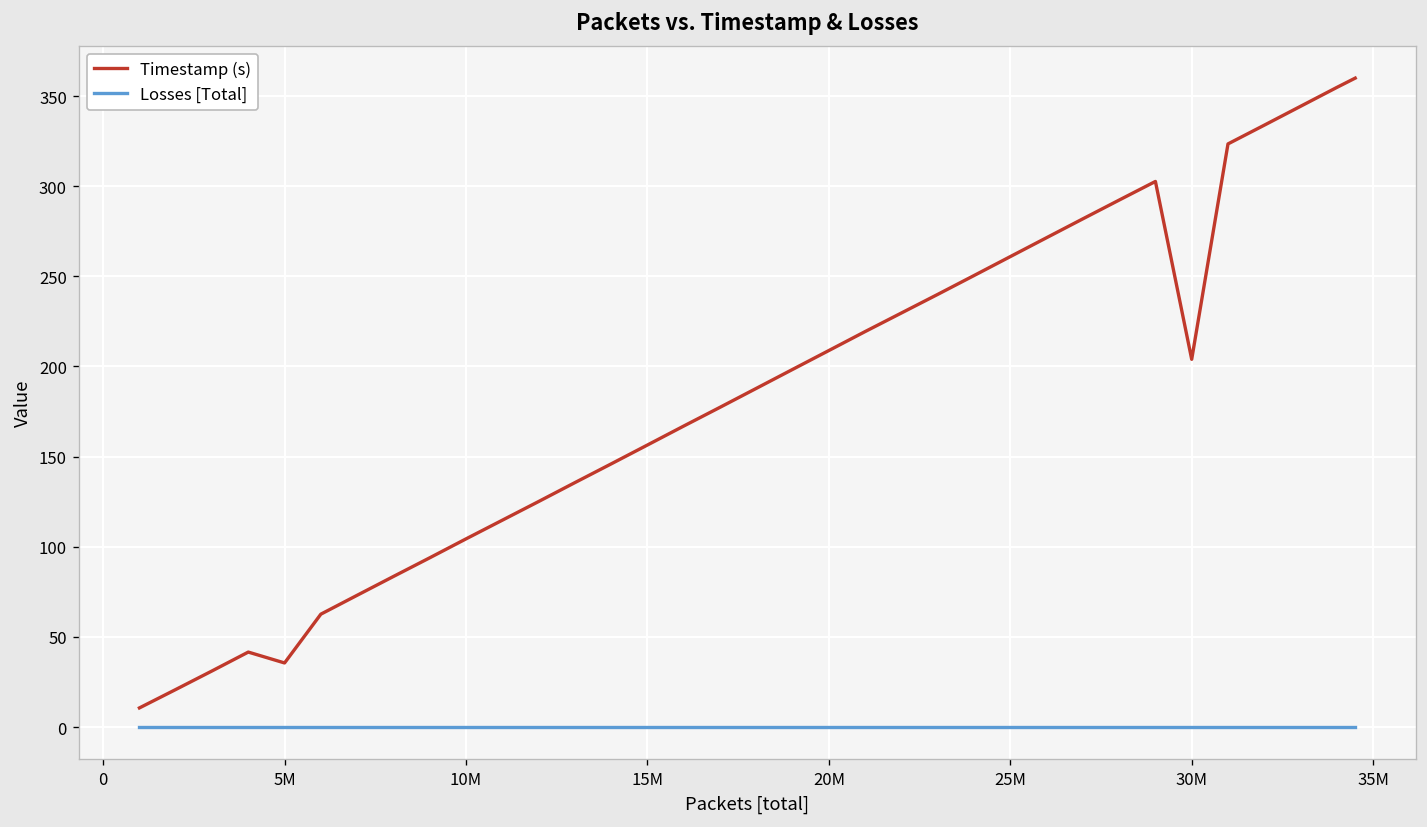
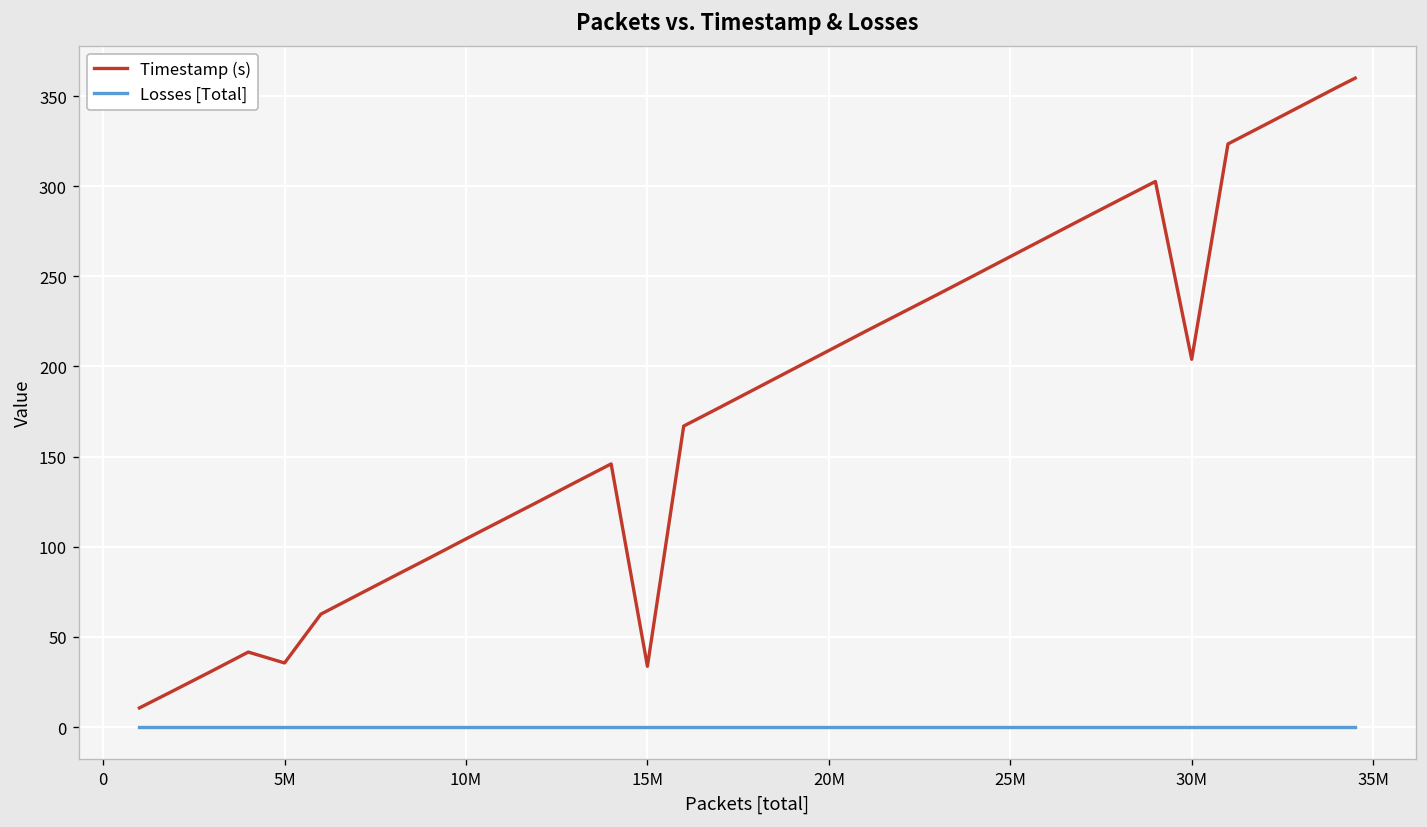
Timestamp (s), 15M: 156 -> 34
